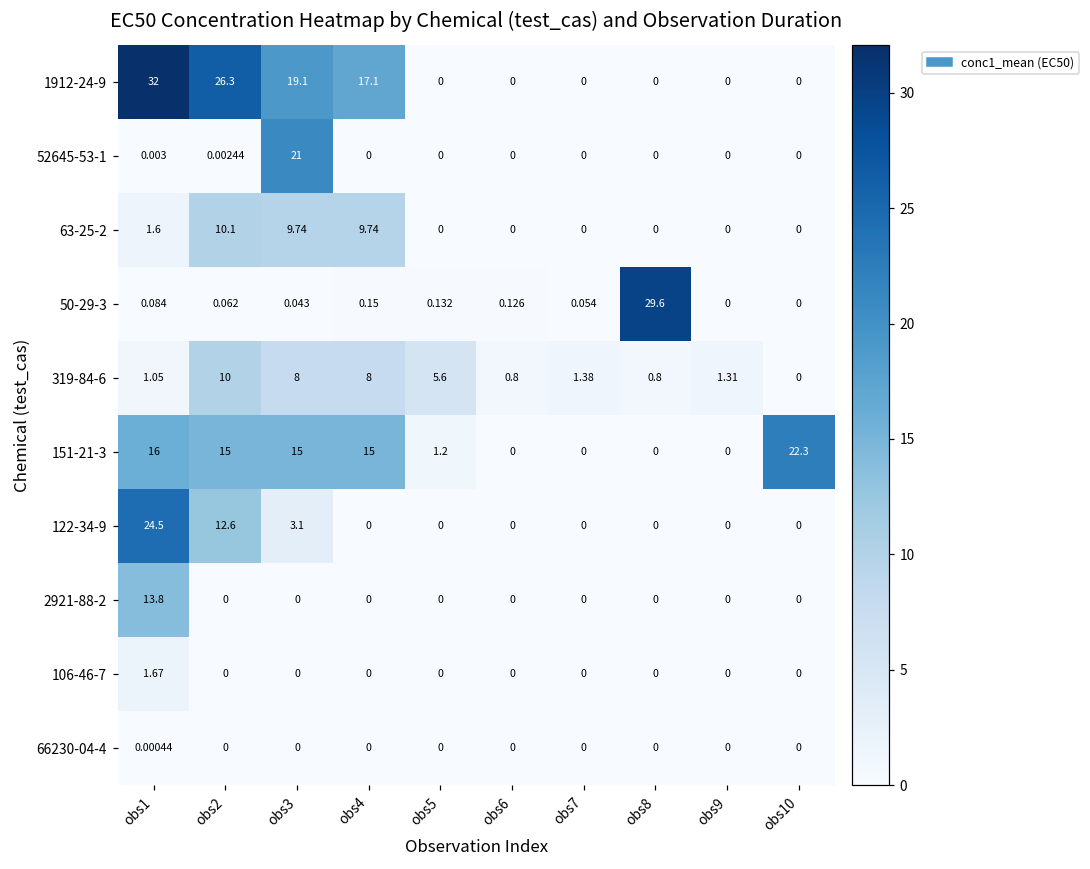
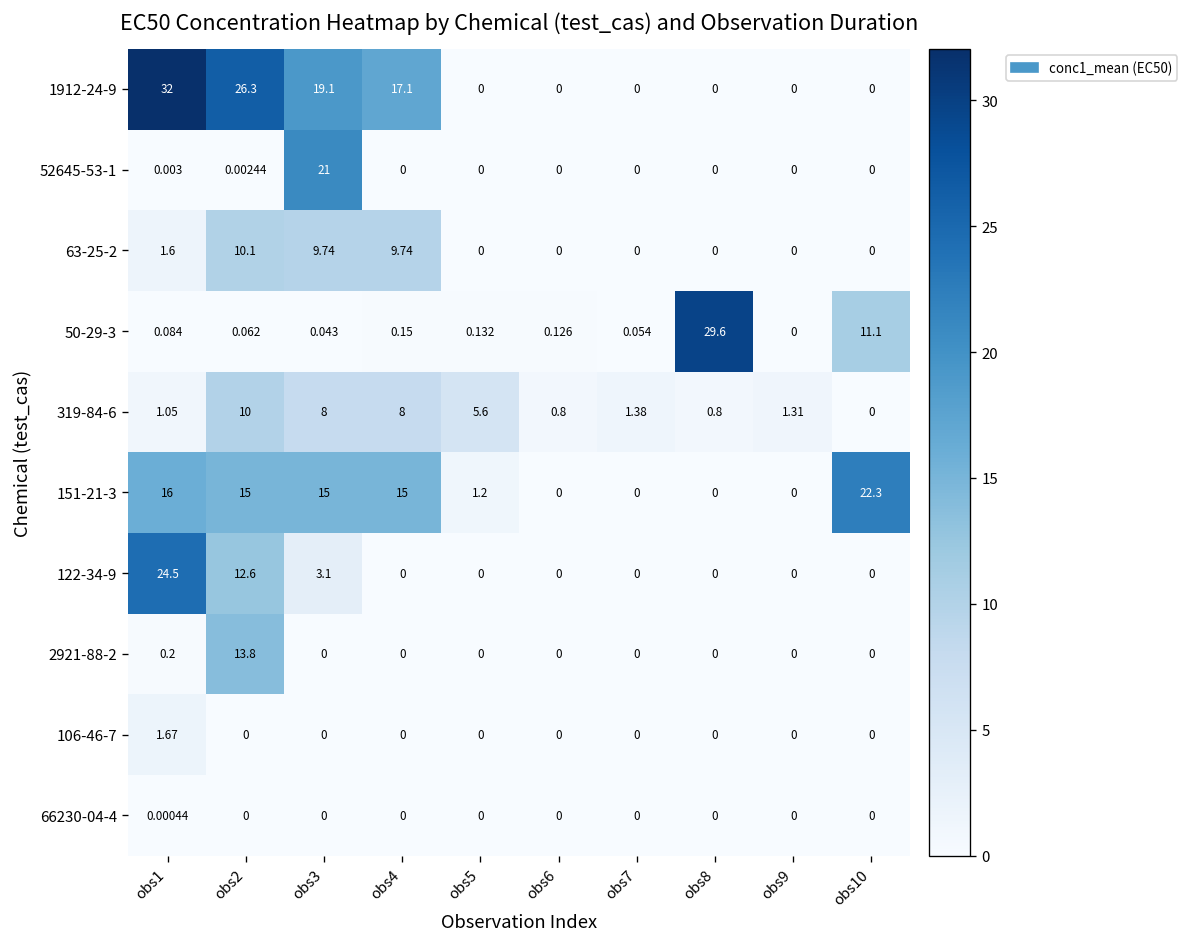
50-29-3, obs10: 0 -> 11.1
2921-88-2, obs1: 13.8 -> 0.2
2921-88-2, obs2: 0 -> 13.8
